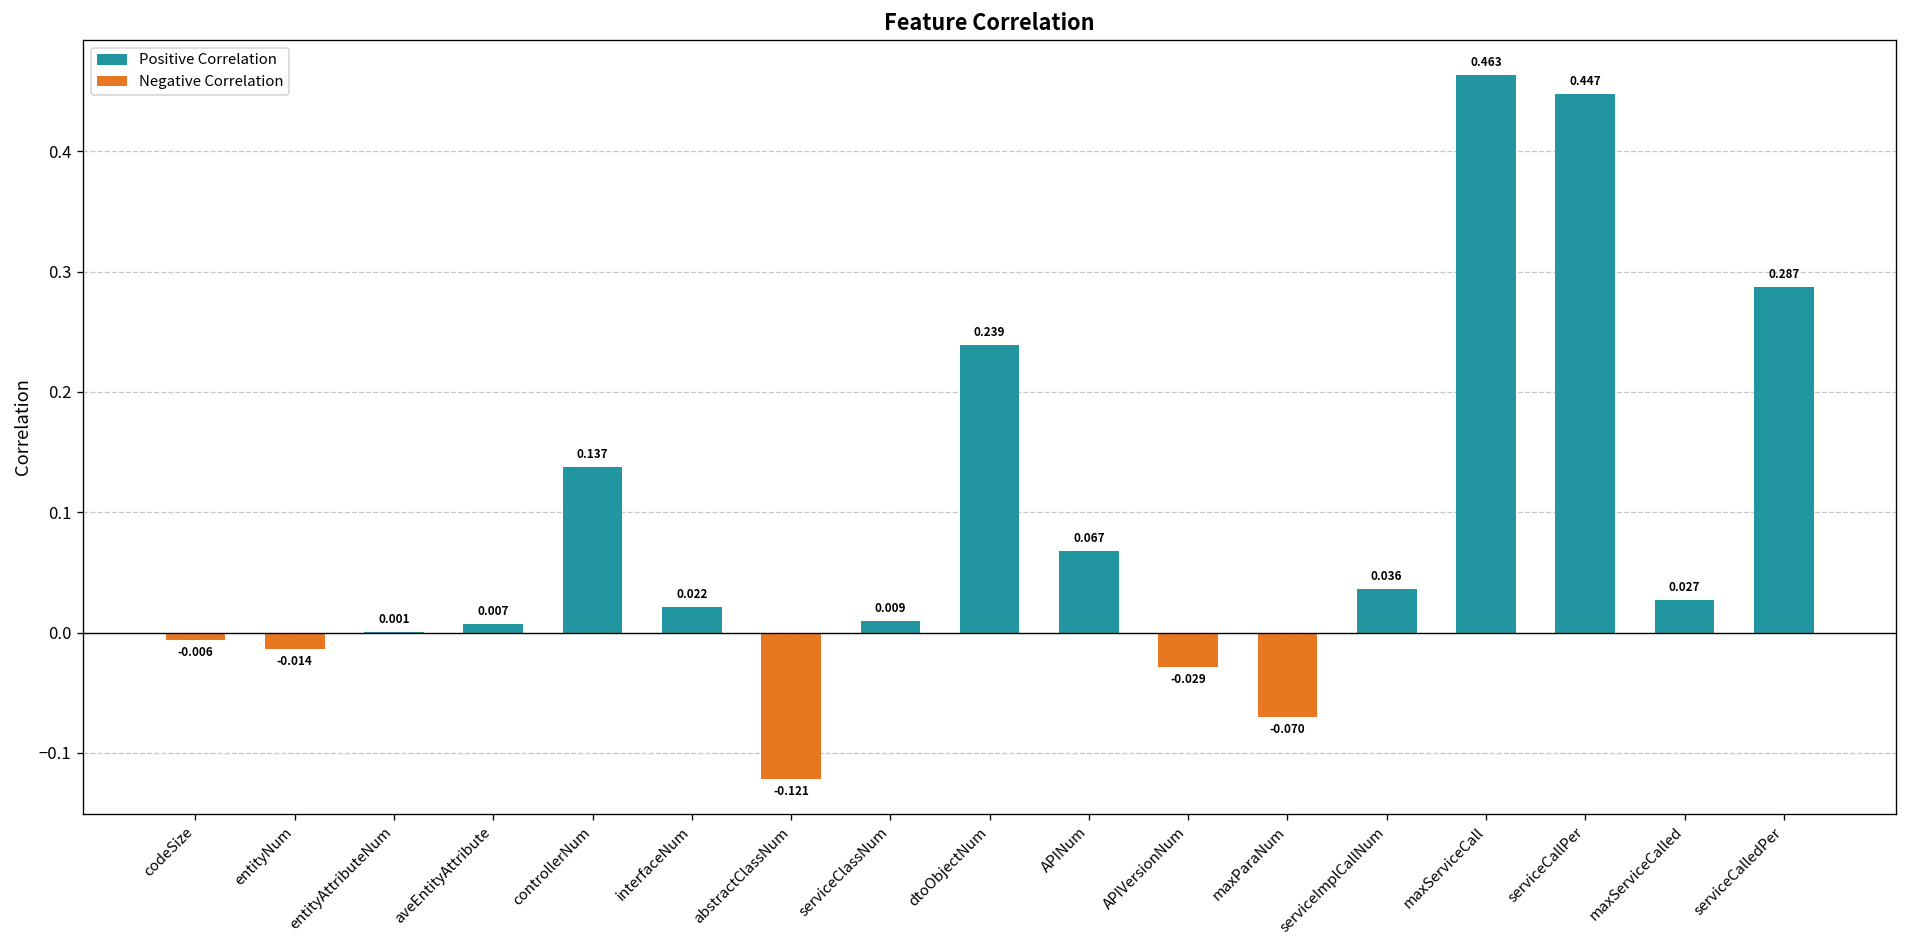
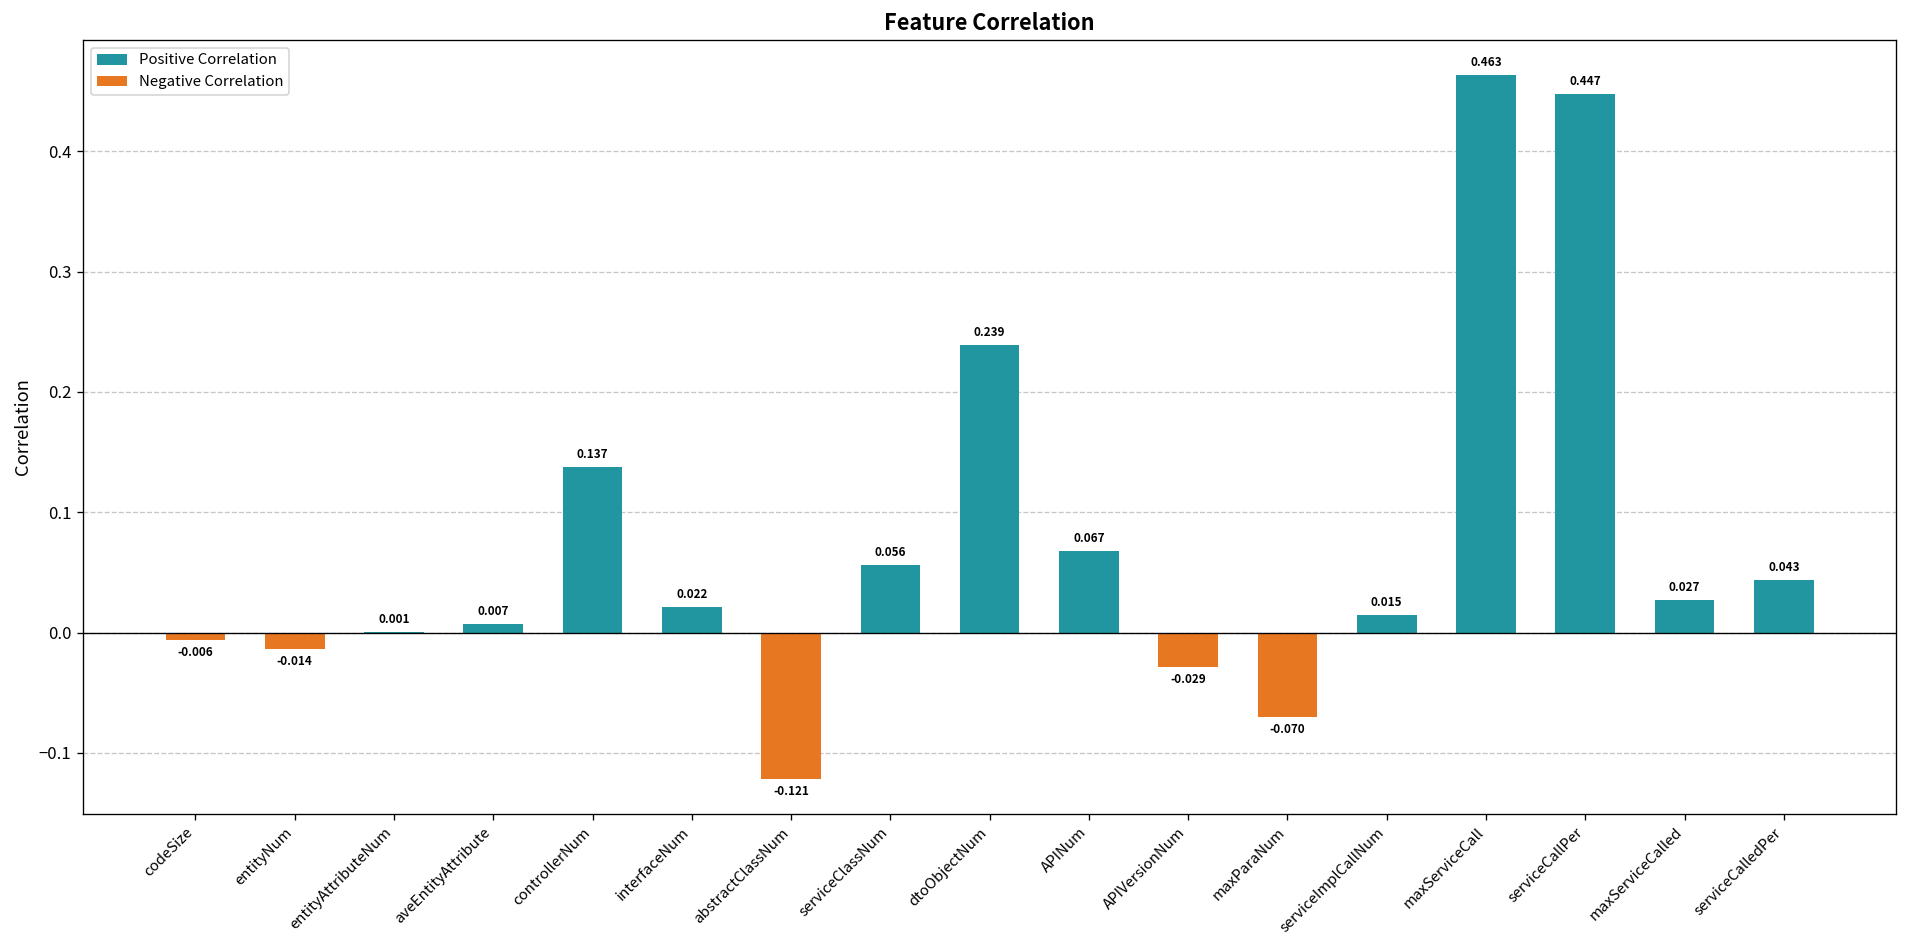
serviceClassNum: 0.009 -> 0.056
serviceImplCallNum: 0.036 -> 0.015
serviceCalledPer: 0.287 -> 0.043
